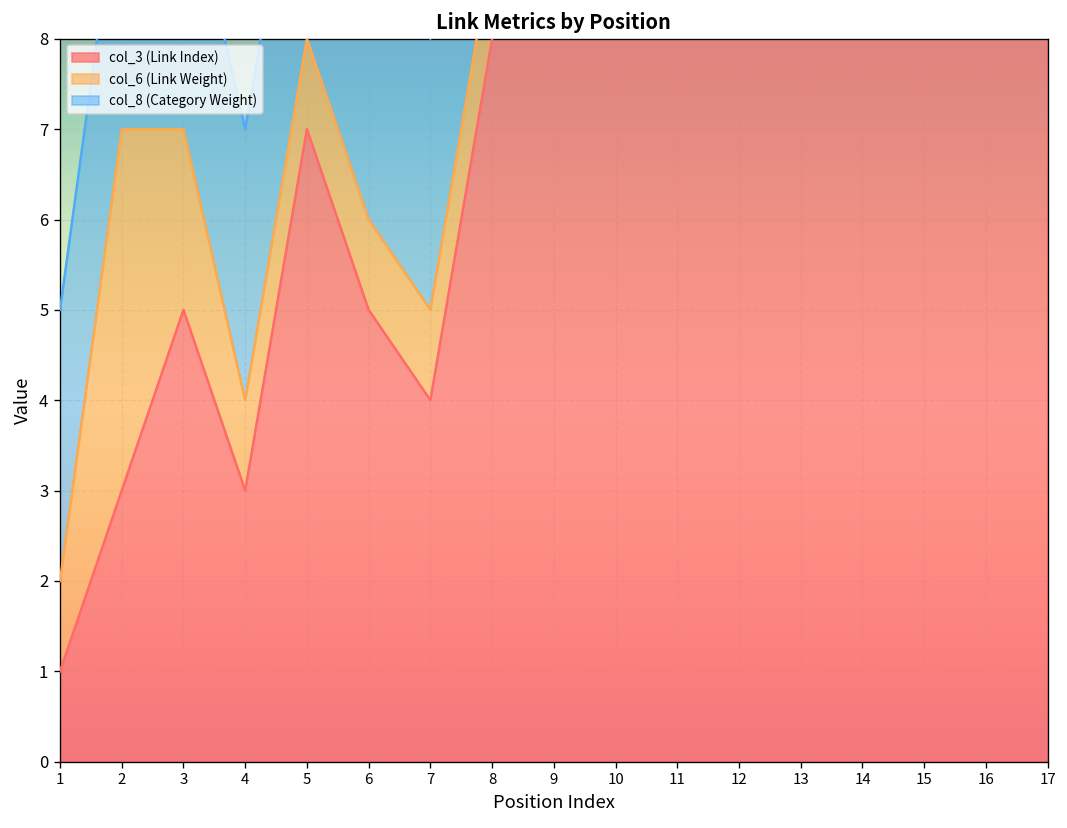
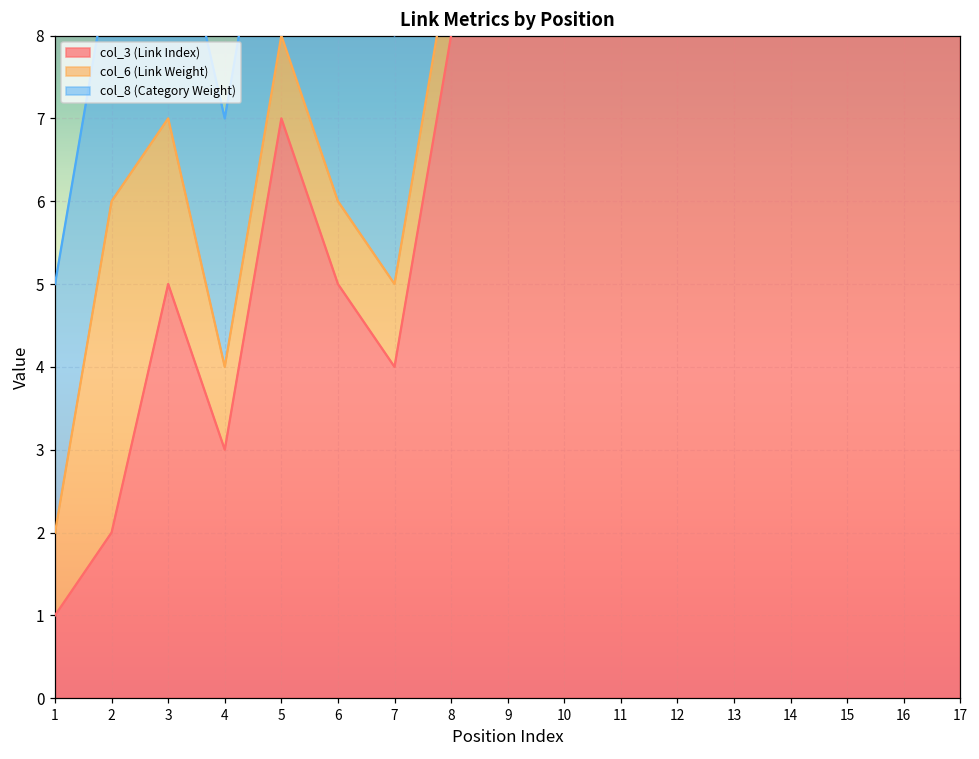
col_3 (Link Index), 2: 3 -> 2
